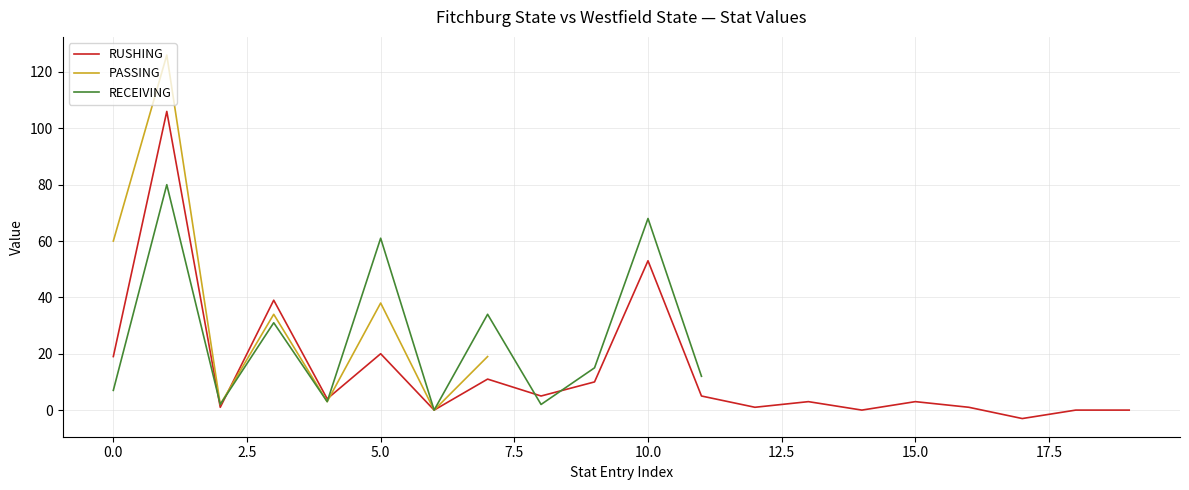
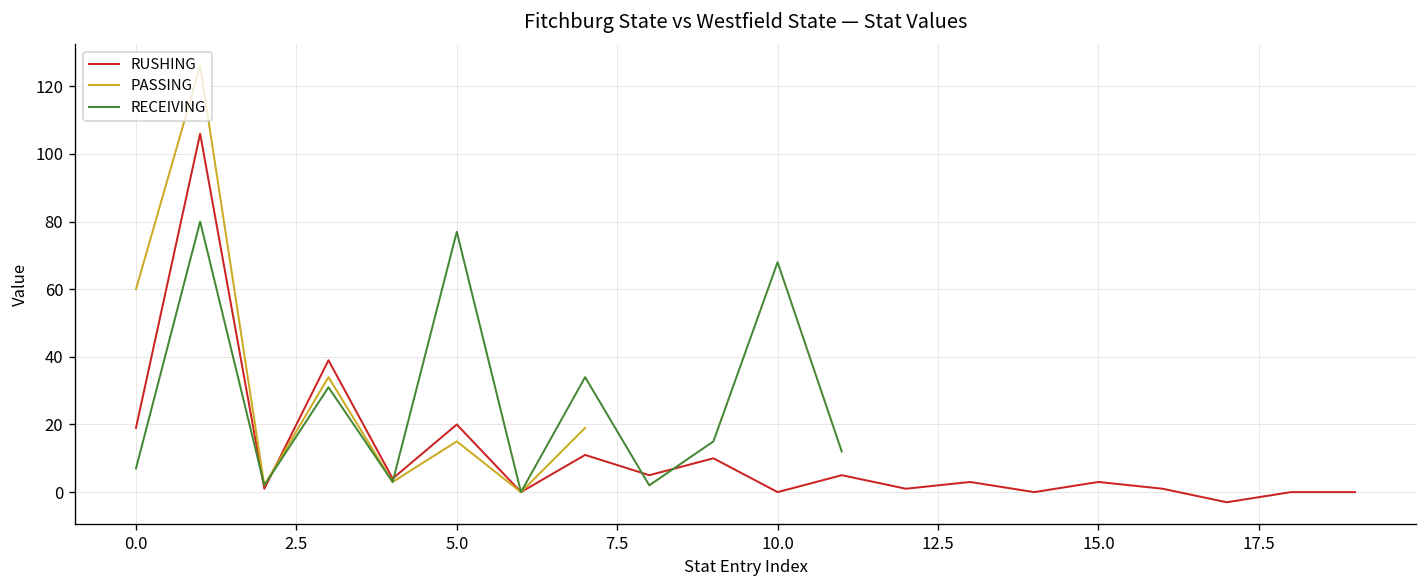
PASSING, 5.0: 38 -> 15
RECEIVING, 5.0: 61 -> 77
RUSHING, 10.0: 53 -> 0
